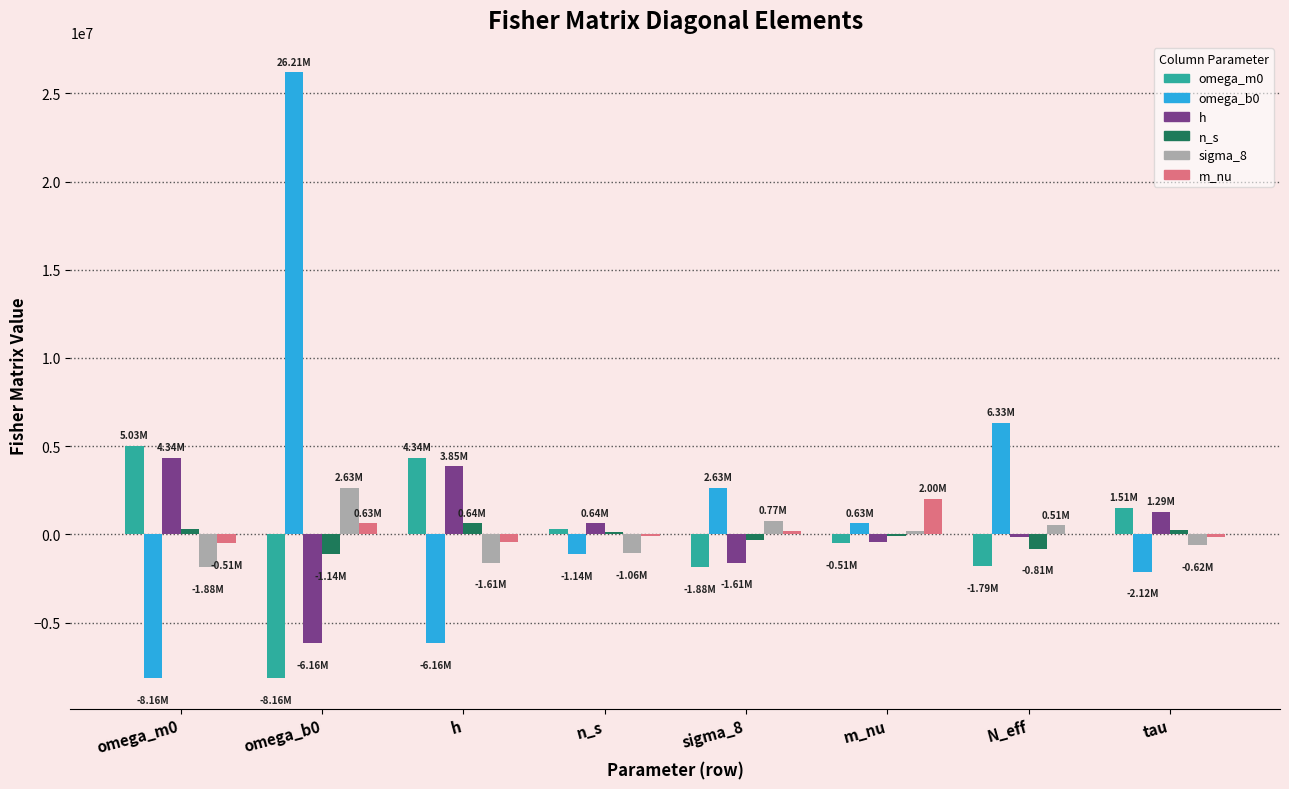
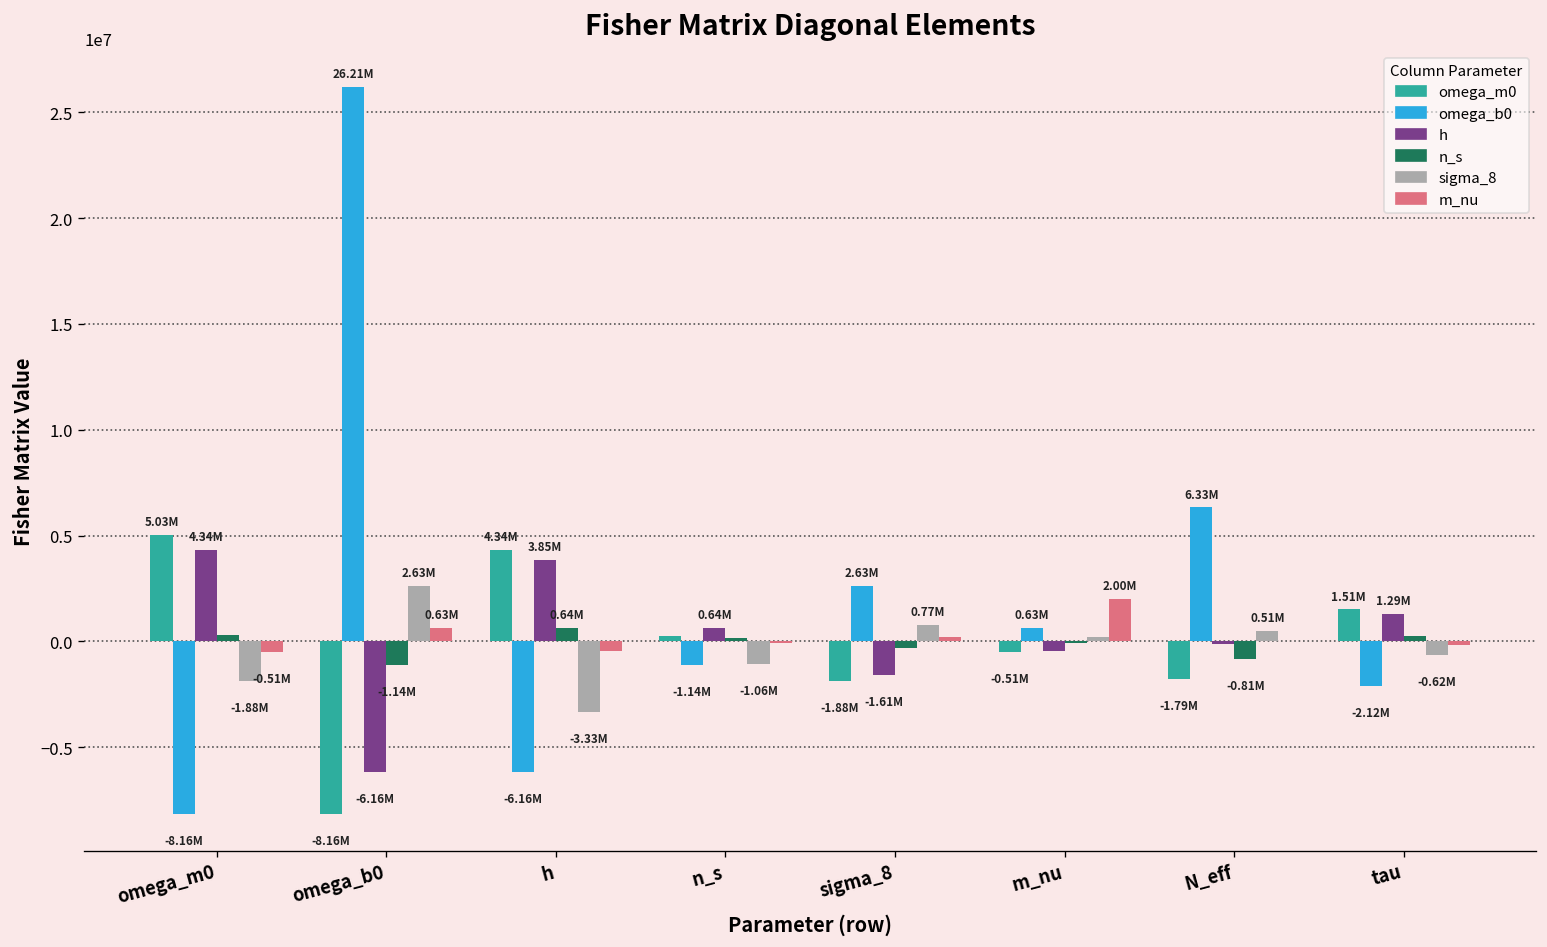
sigma_8, h: -1.61M -> -3.33M
